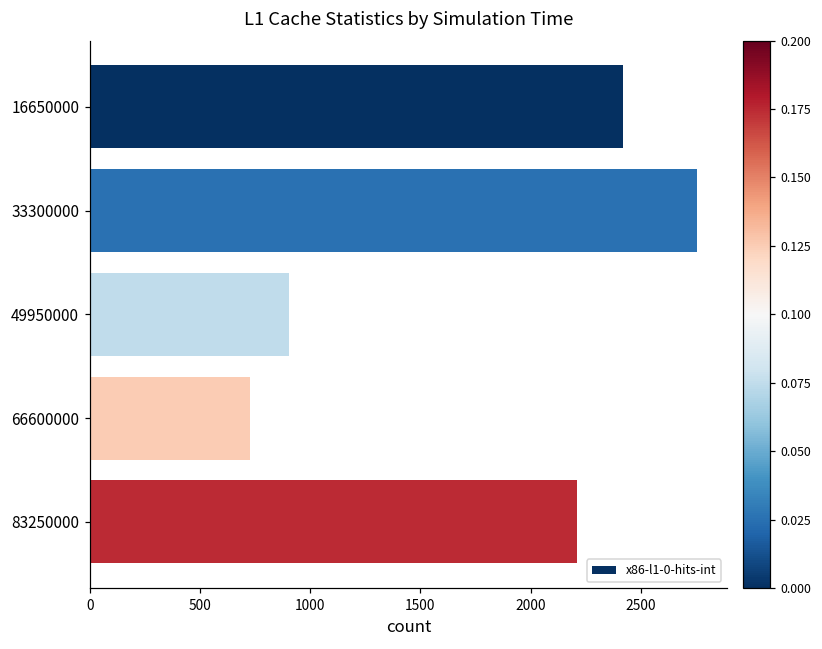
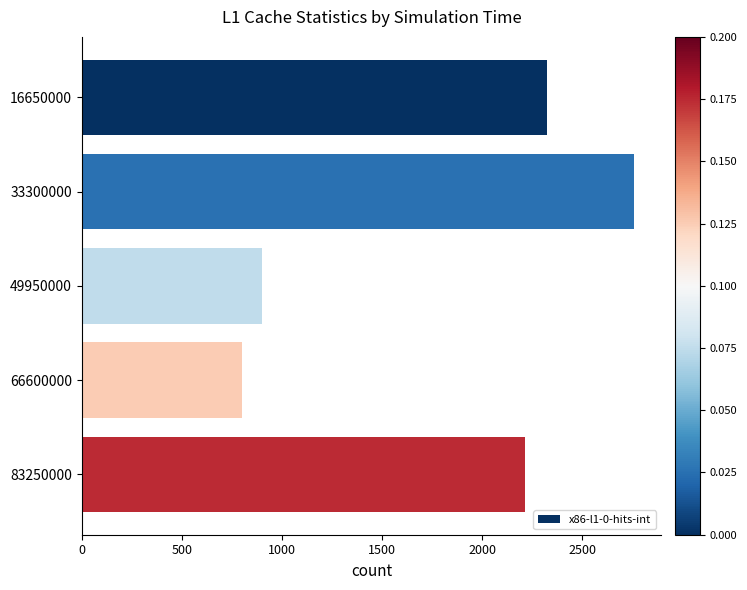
16650000: 2420 -> 2320
66600000: 730 -> 800
